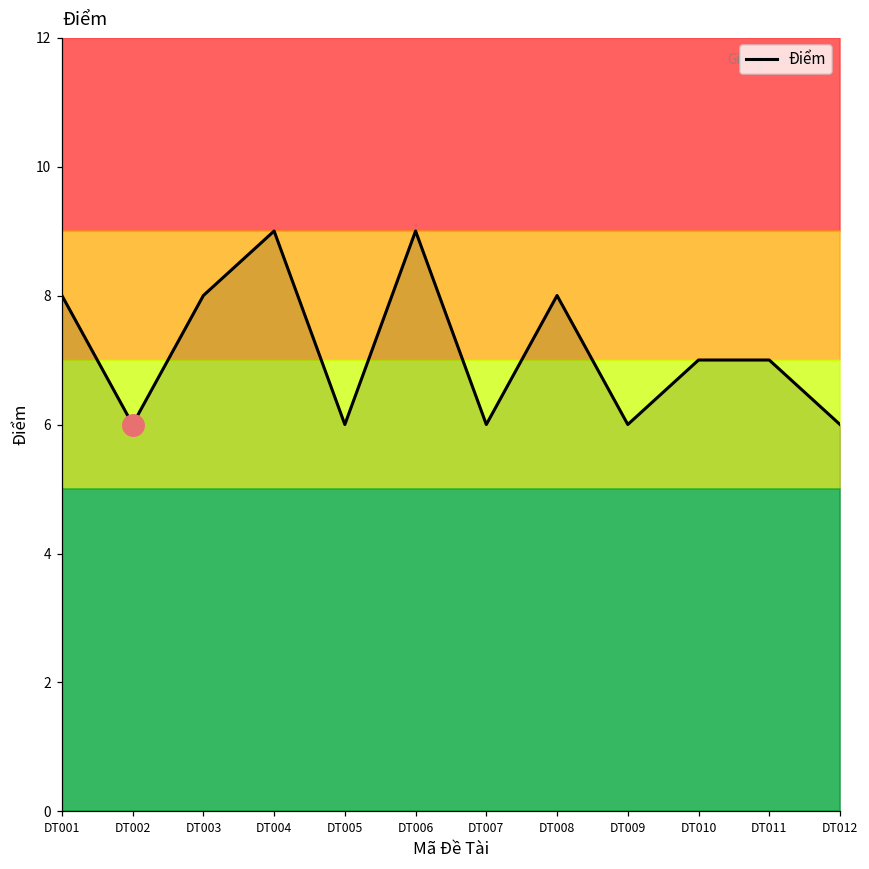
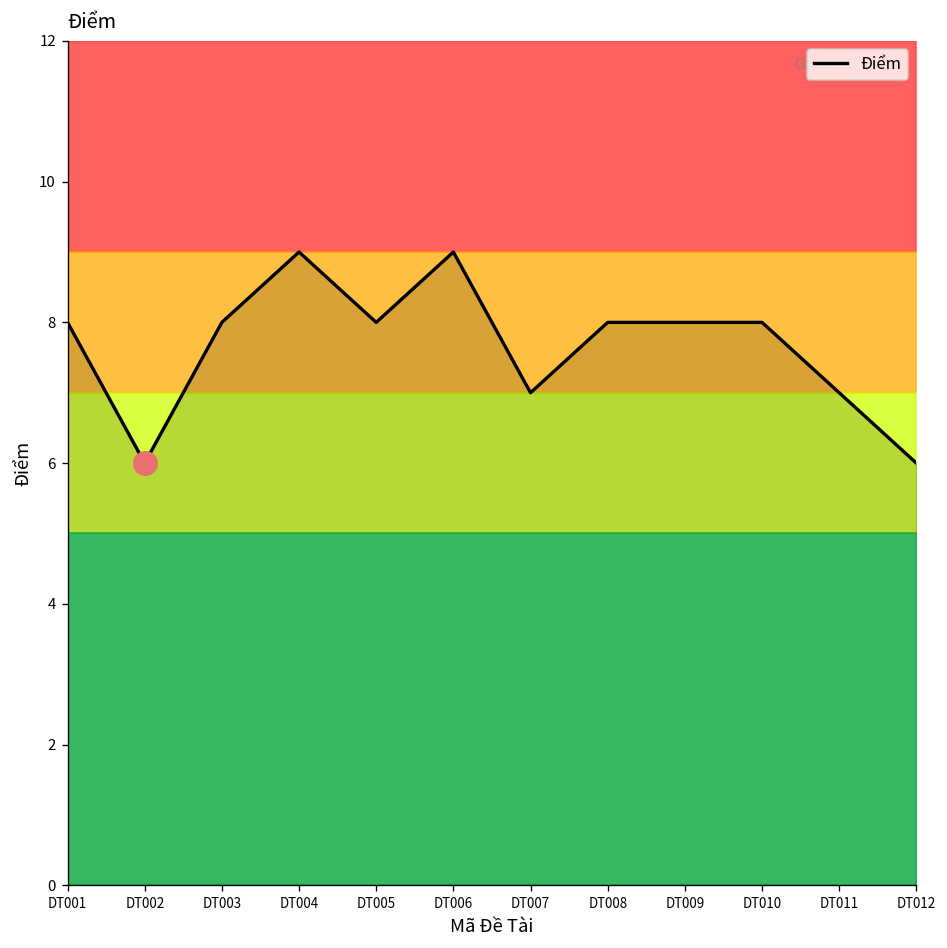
Điểm, DT005: 6 -> 8
Điểm, DT007: 6 -> 7
Điểm, DT009: 6 -> 8
Điểm, DT010: 7 -> 8
